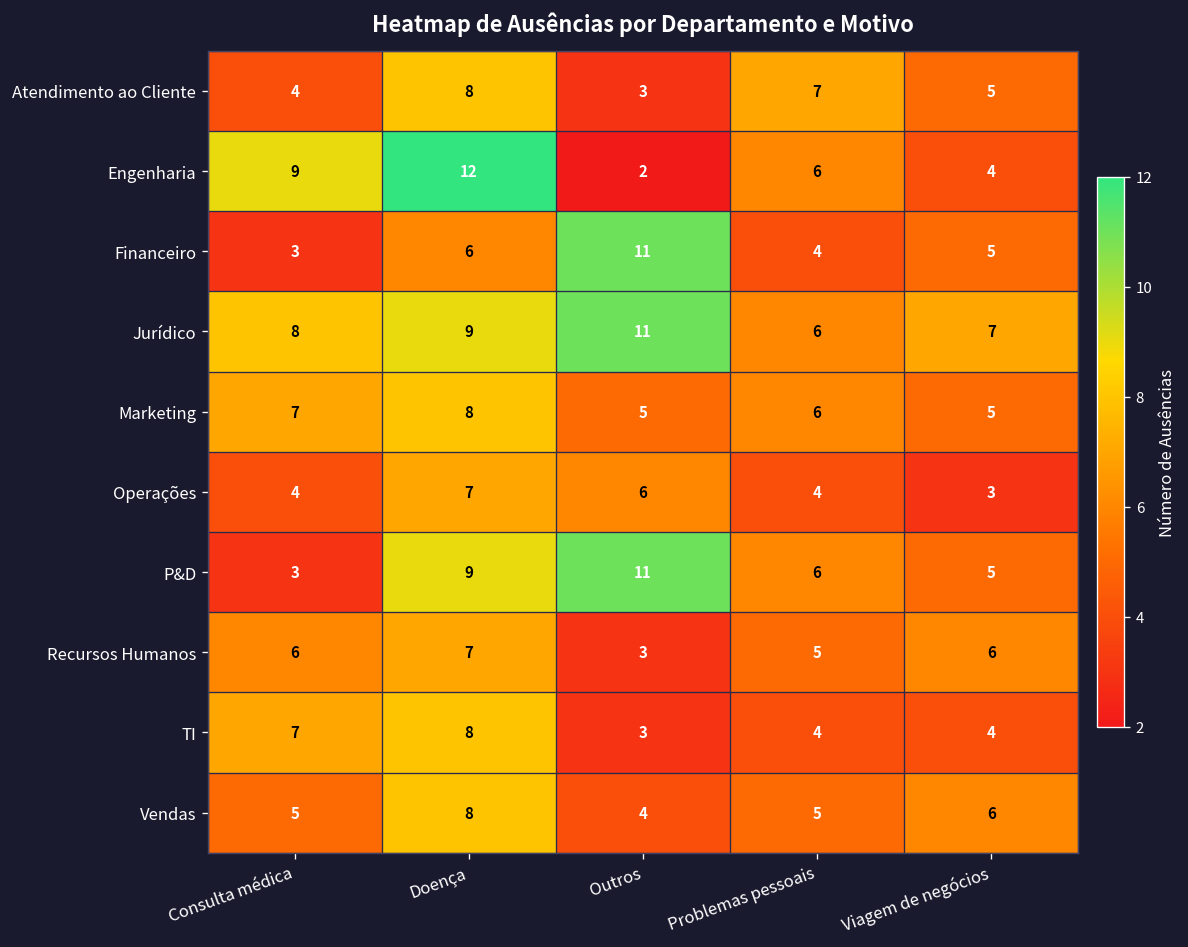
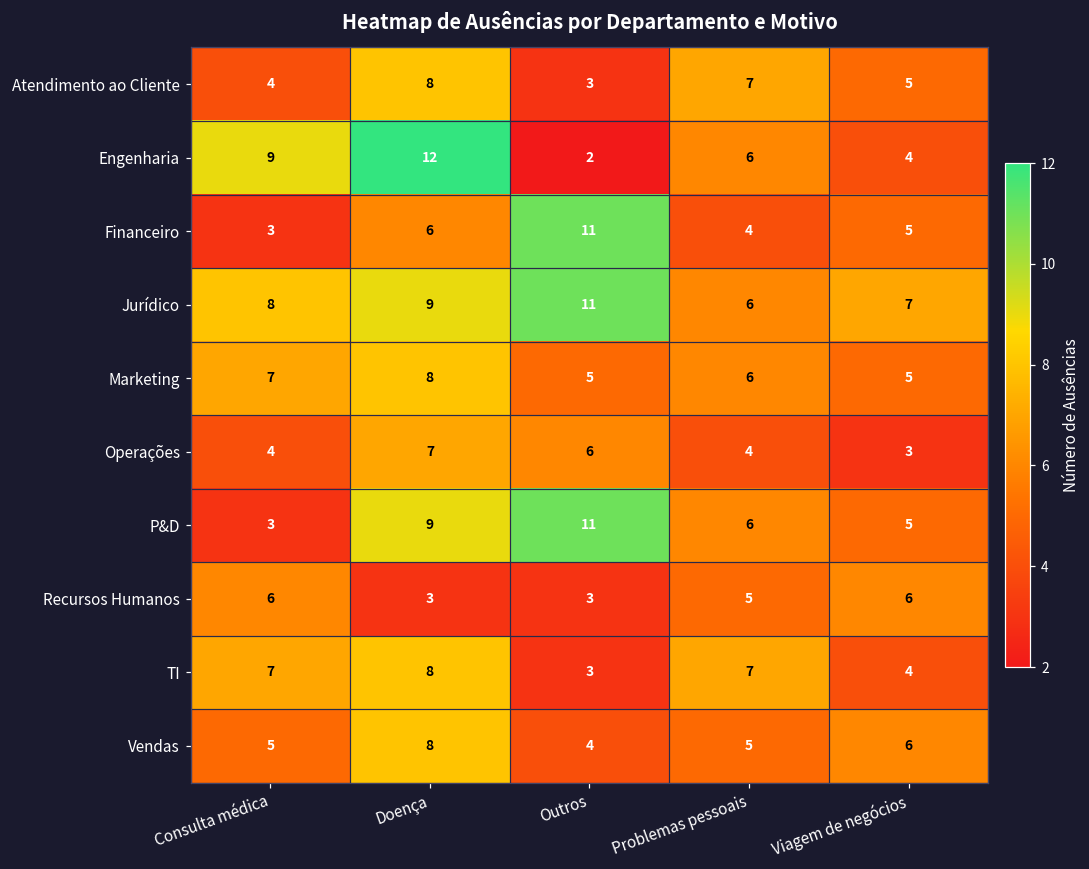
Recursos Humanos, Doença: 7 -> 3
TI, Problemas pessoais: 4 -> 7
